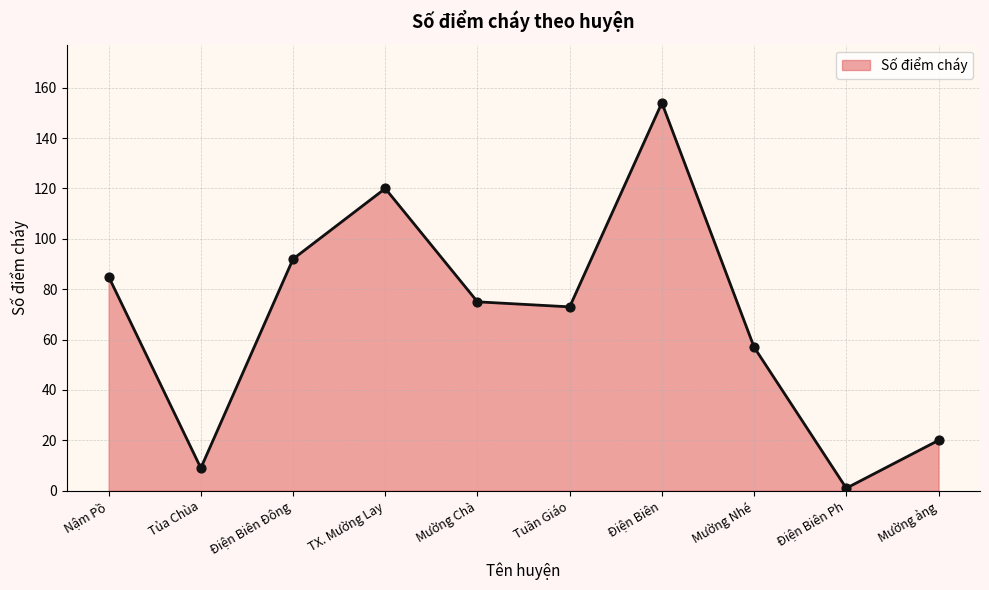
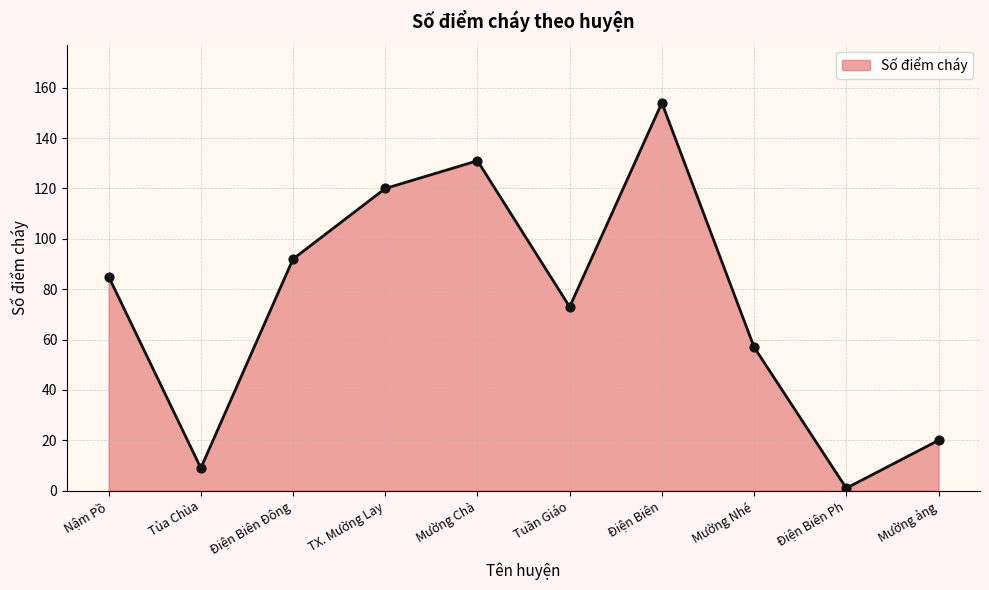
Mường Chà: 75 -> 131
